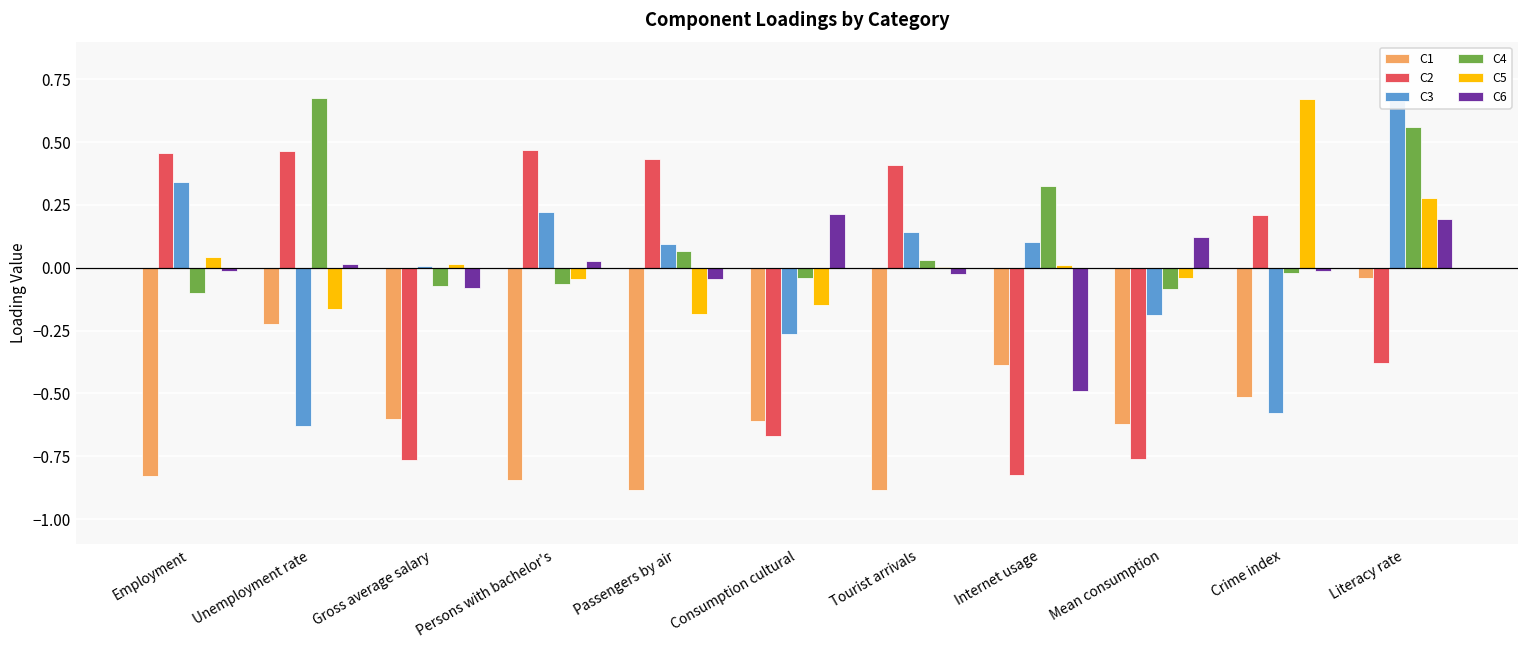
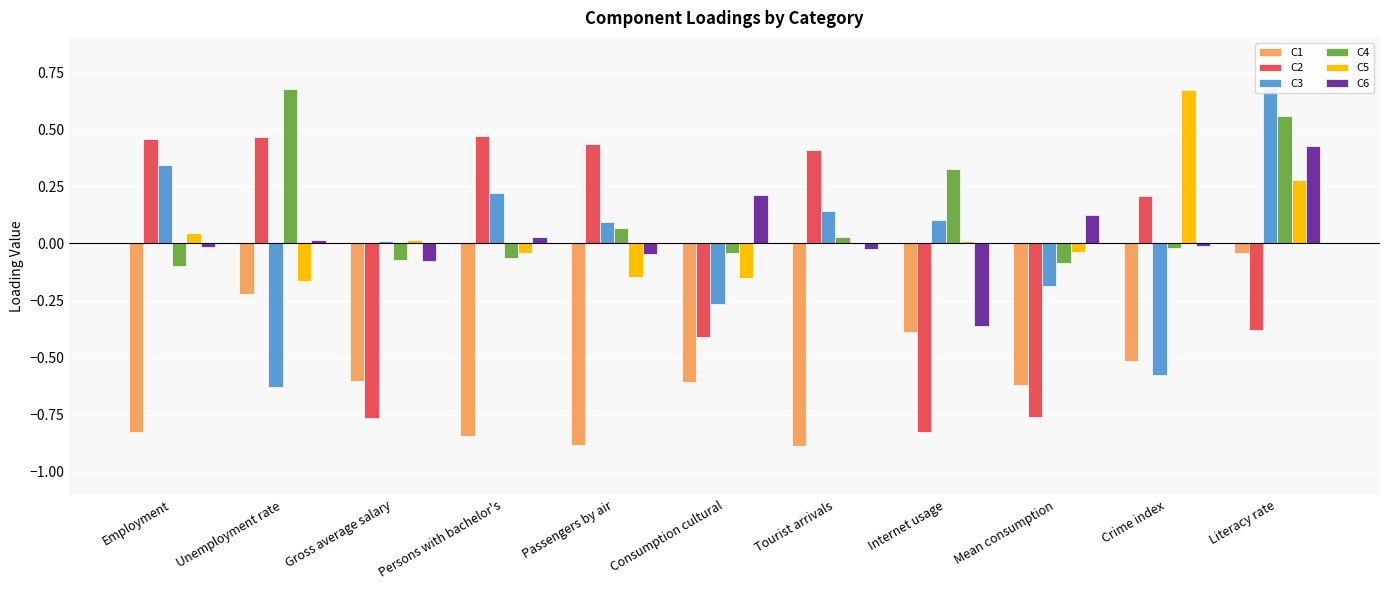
C5, Passengers by air: -0.19 -> -0.15
C2, Consumption cultural: -0.67 -> -0.41
C6, Internet usage: -0.49 -> -0.36
C6, Literacy rate: 0.19 -> 0.43
